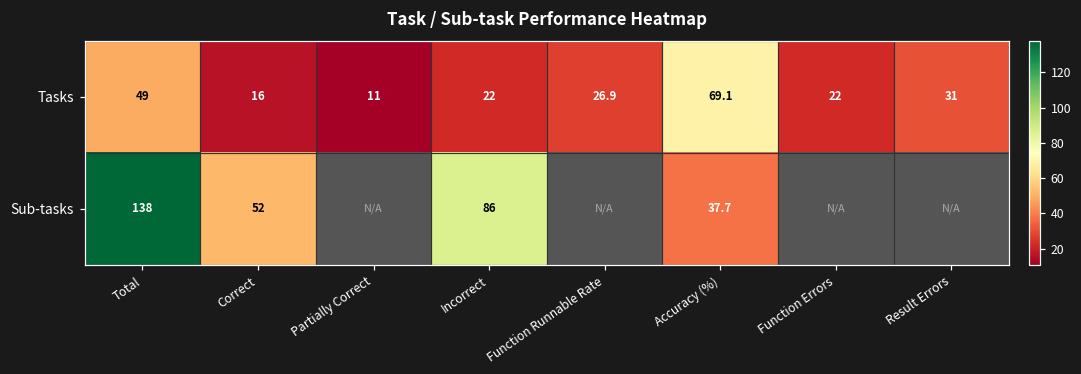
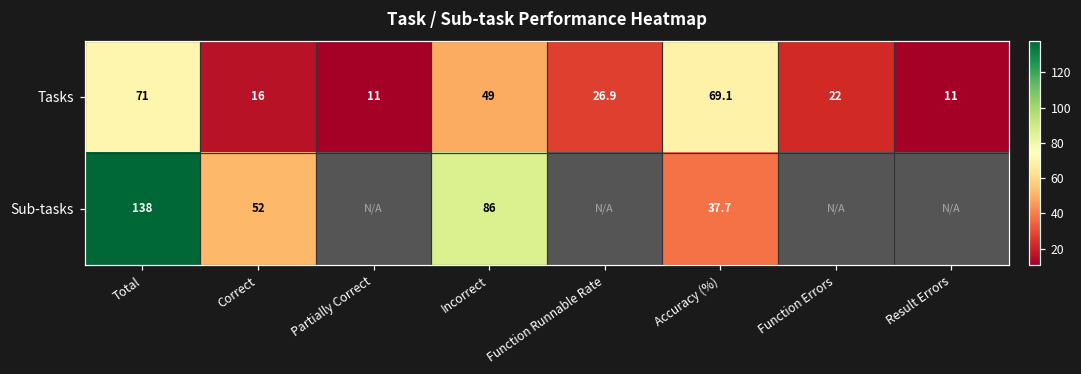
Tasks, Total: 49 -> 71
Tasks, Incorrect: 22 -> 49
Tasks, Result Errors: 31 -> 11
